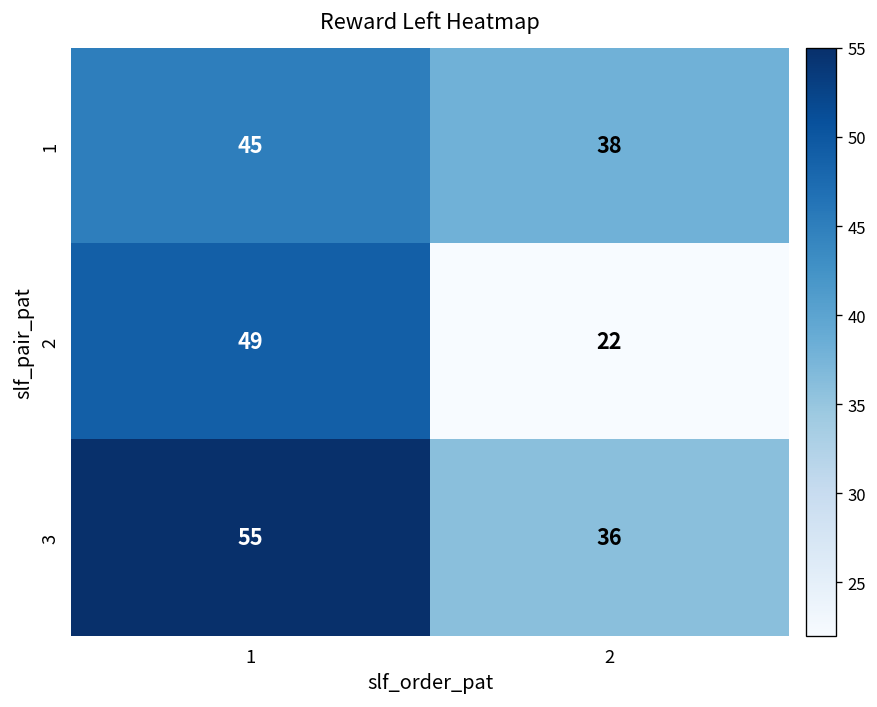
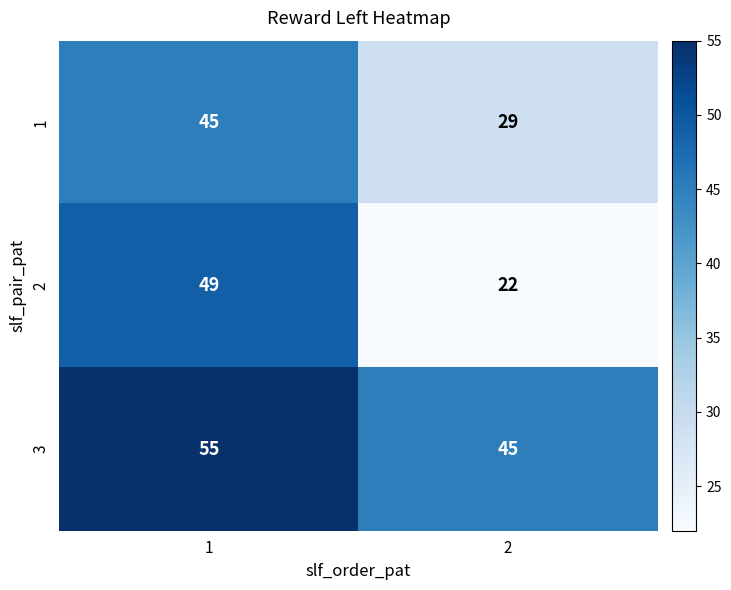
1, 2: 38 -> 29
3, 2: 36 -> 45
